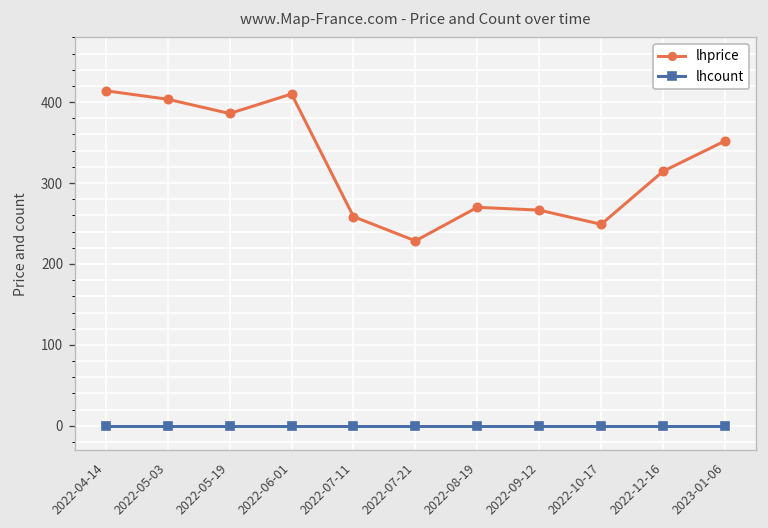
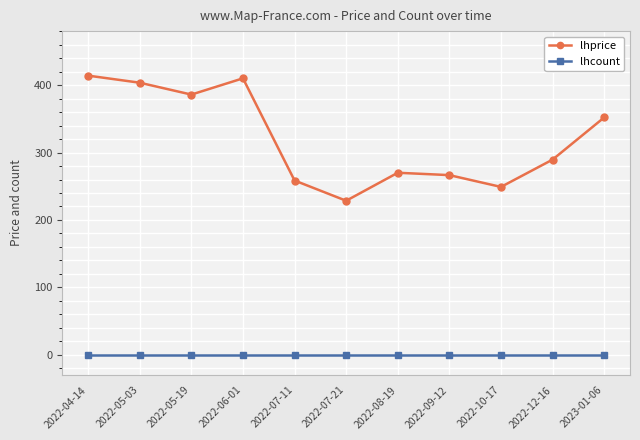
lhprice, 2022-12-16: 310 -> 290
